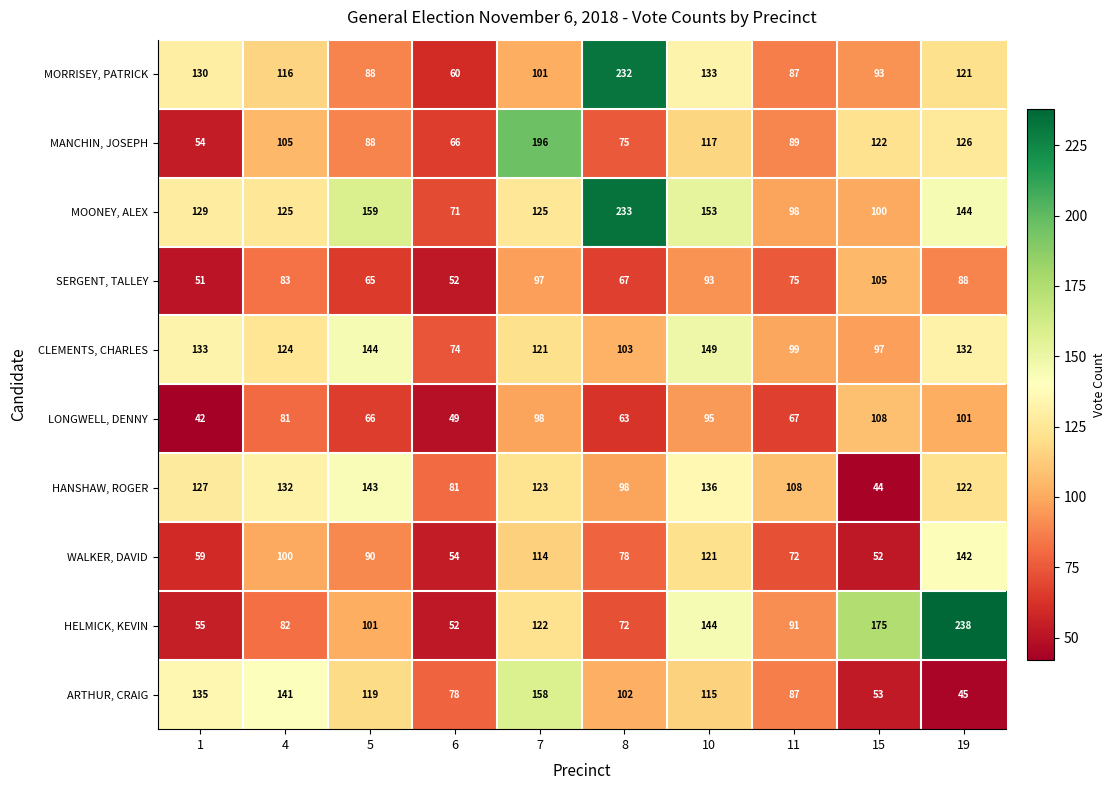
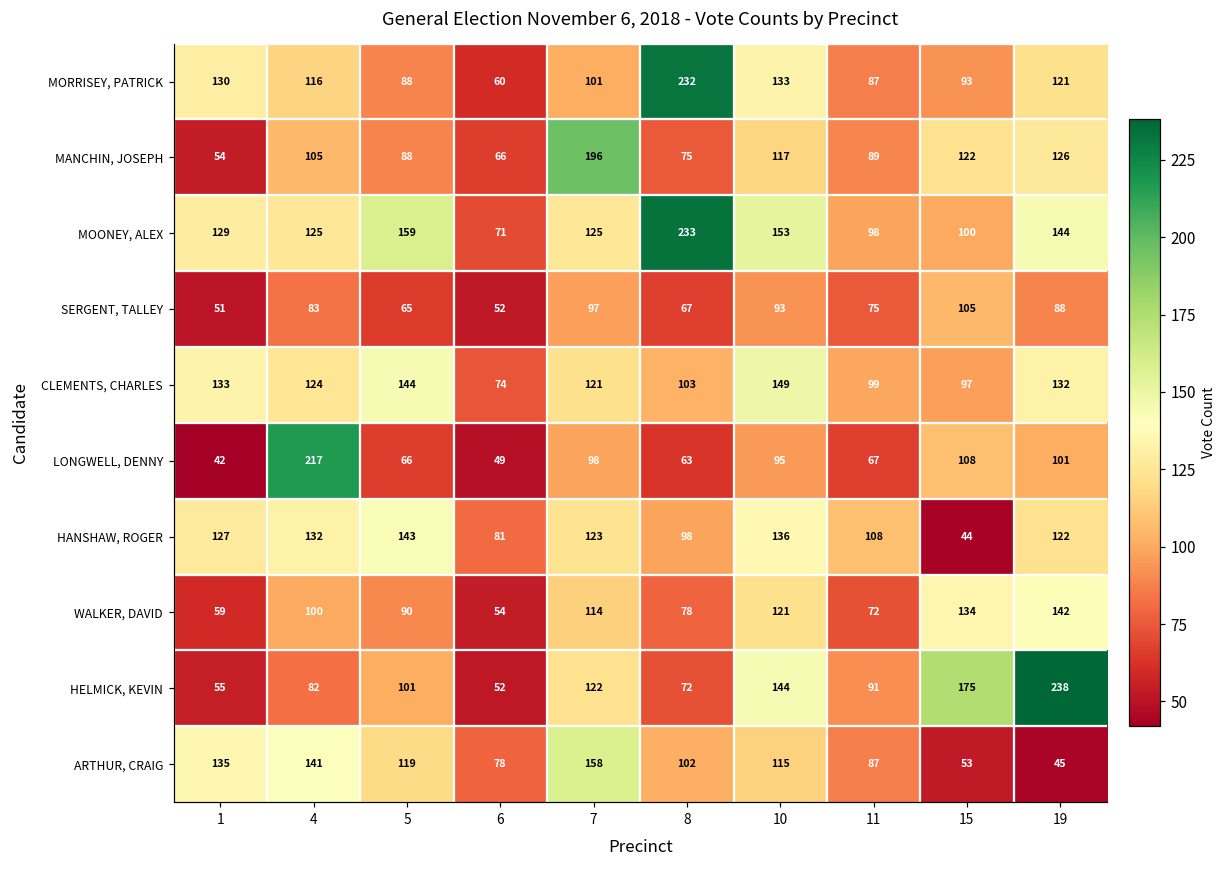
LONGWELL, DENNY, 4: 81 -> 217
WALKER, DAVID, 15: 52 -> 134
